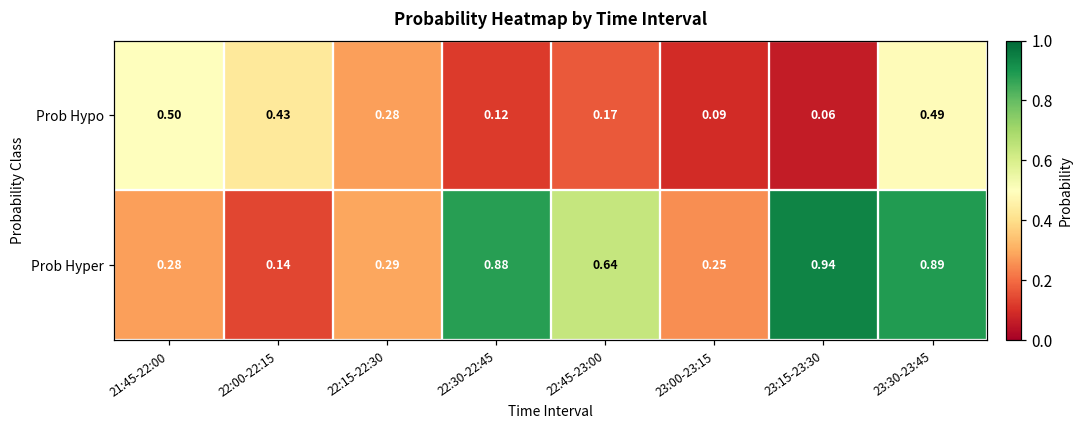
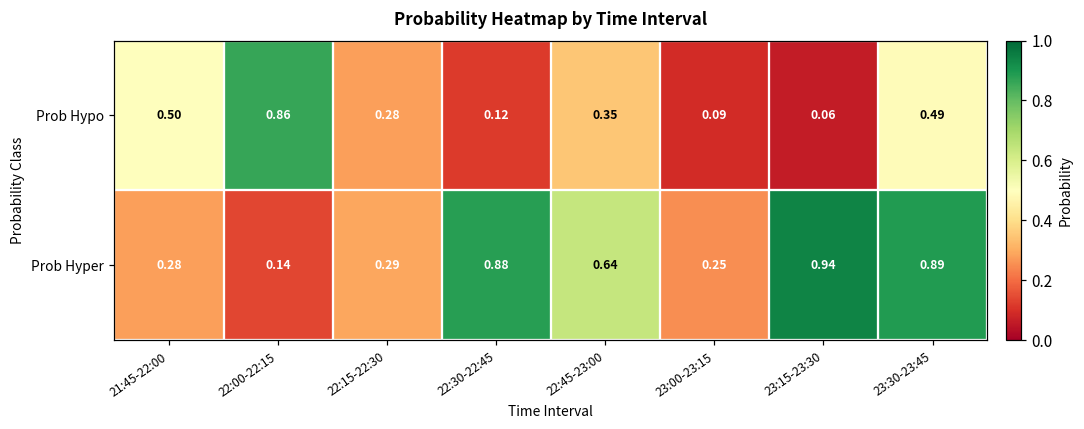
Prob Hypo, 22:00-22:15: 0.43 -> 0.86
Prob Hypo, 22:45-23:00: 0.17 -> 0.35
